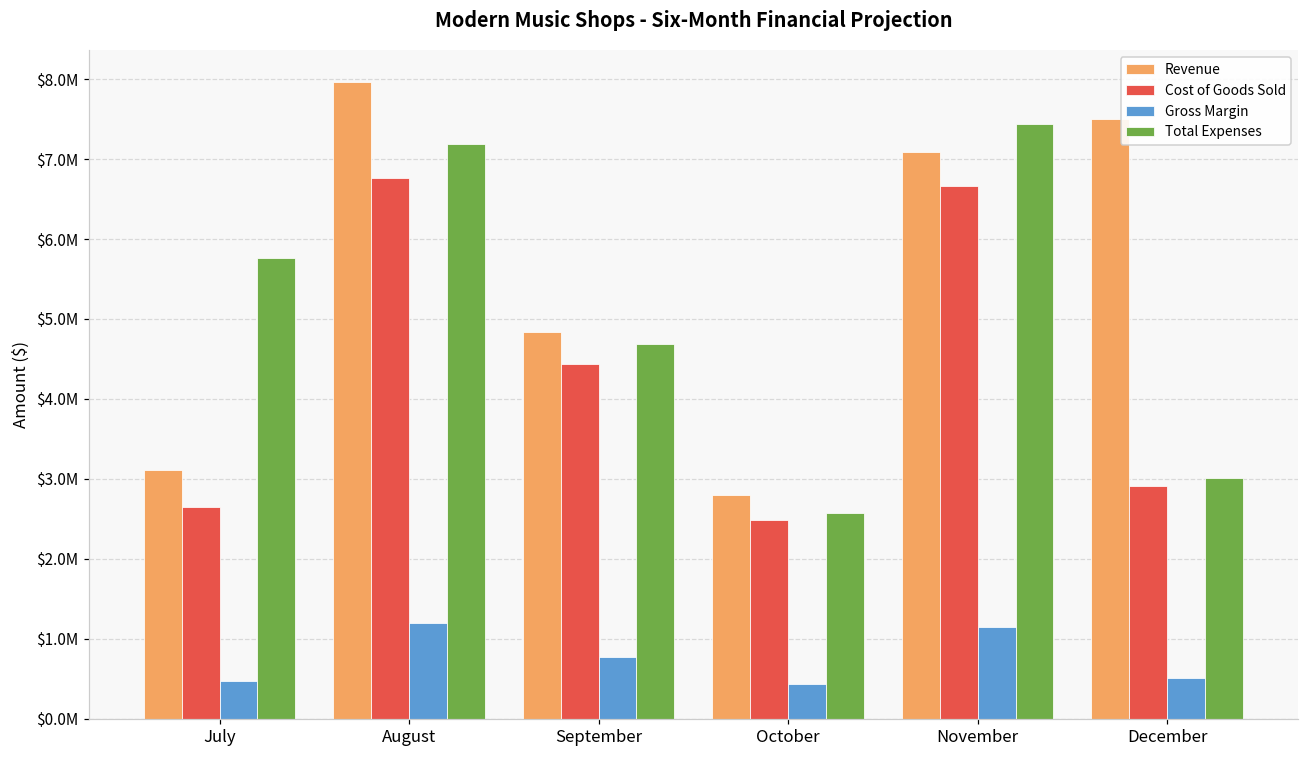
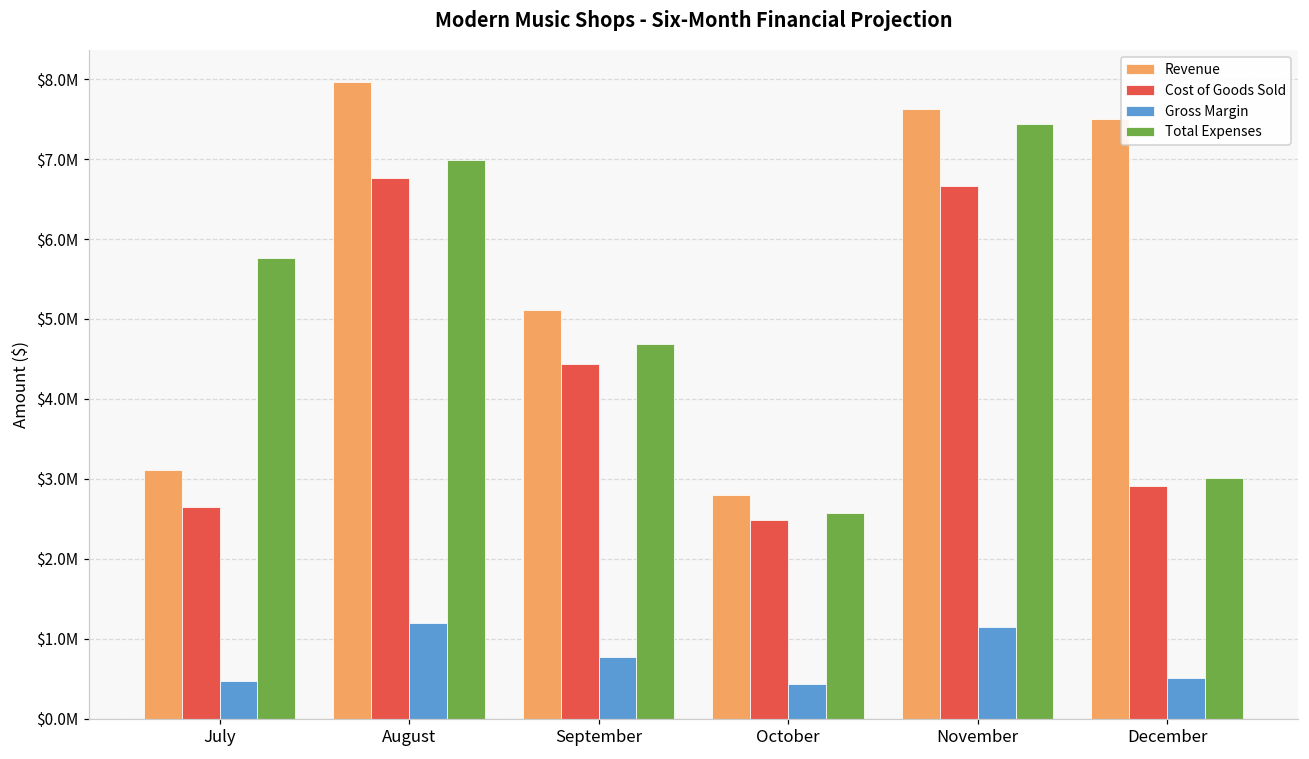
Total Expenses, August: $7200000 -> $7000000
Revenue, September: $4800000 -> $5100000
Revenue, November: $7100000 -> $7600000
